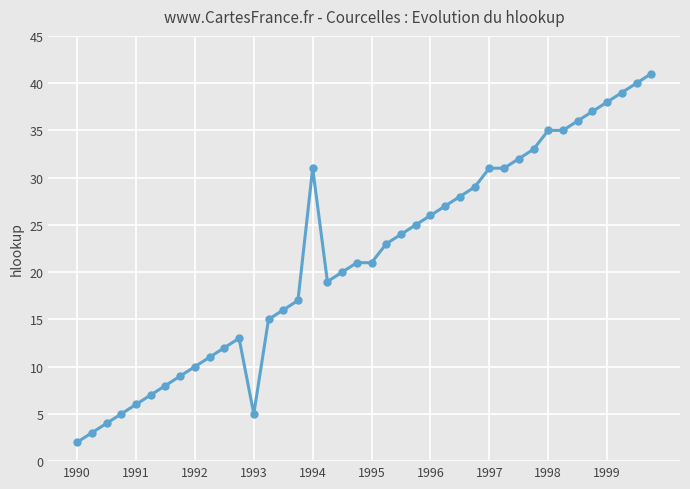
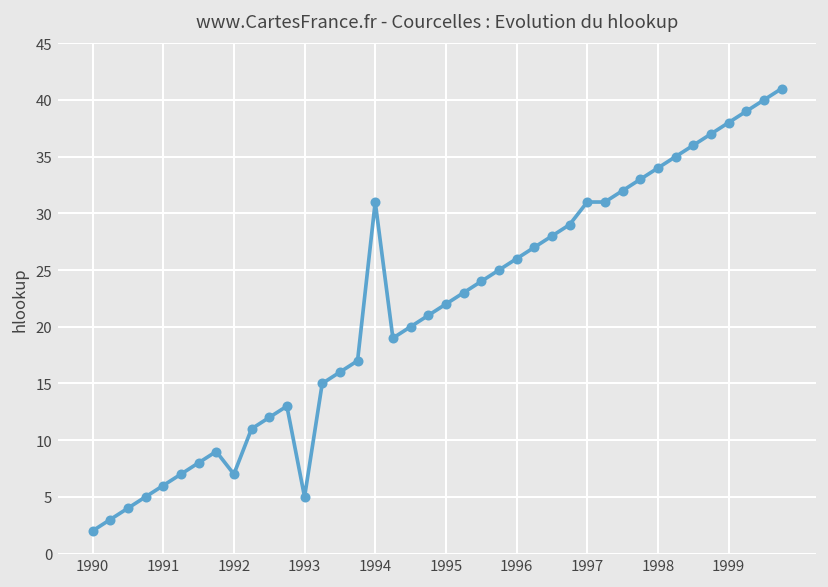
1992: 10 -> 7
1995: 21 -> 22
1998: 35 -> 34
